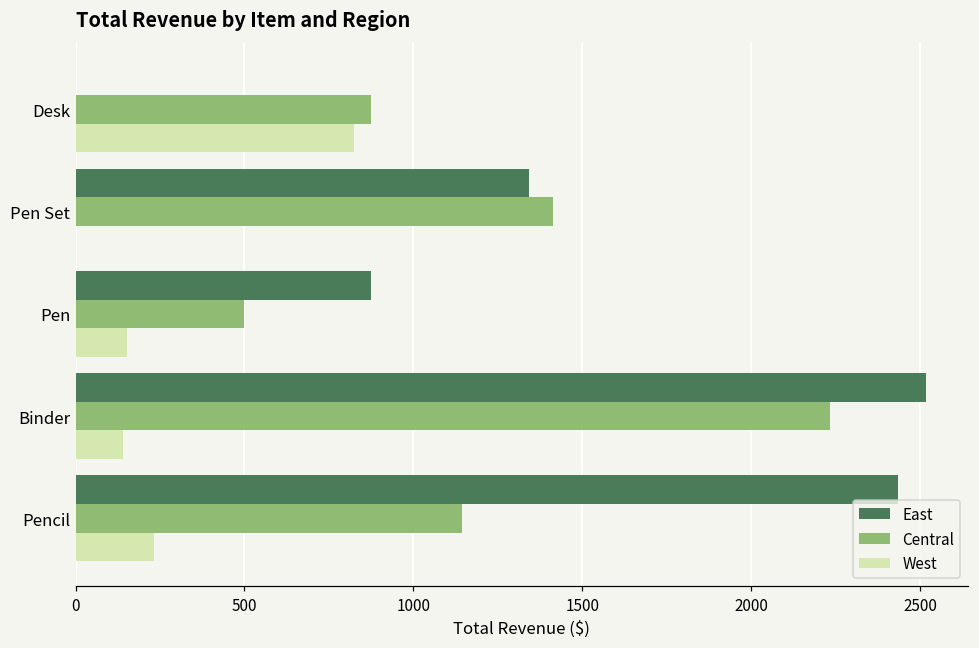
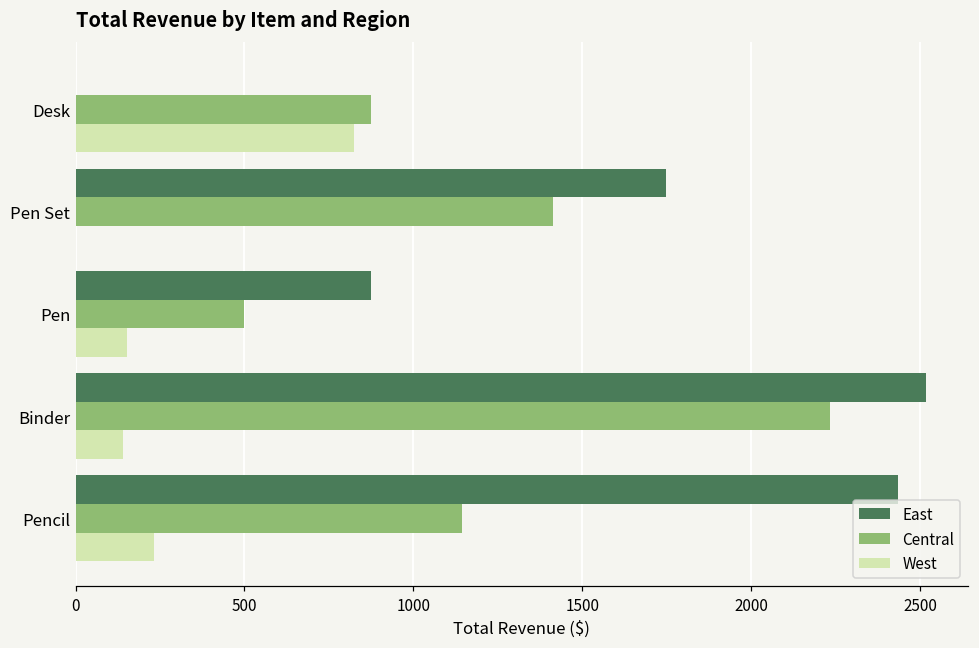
East, Pen Set: 1340 -> 1750
